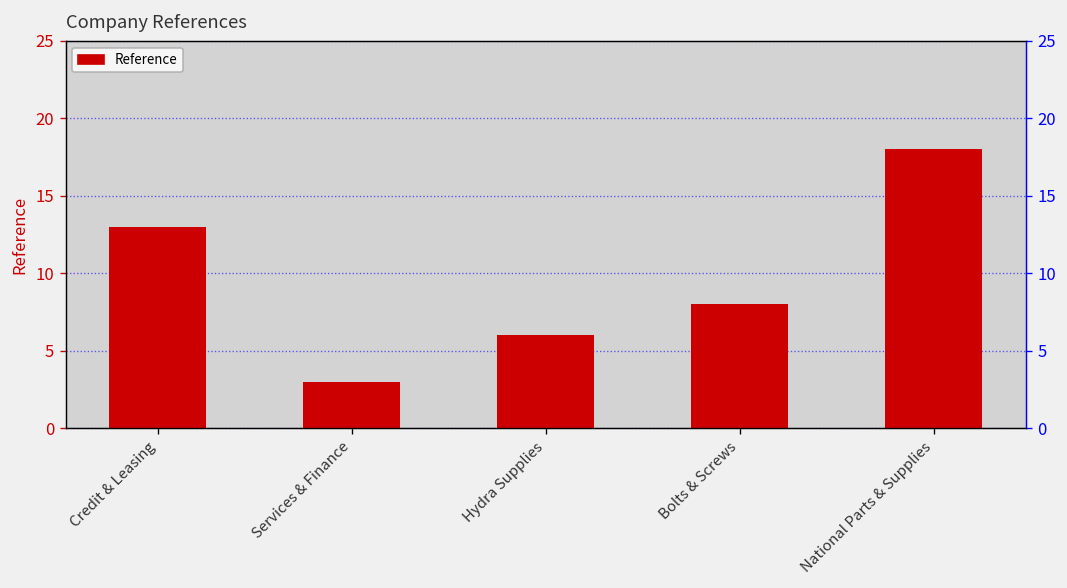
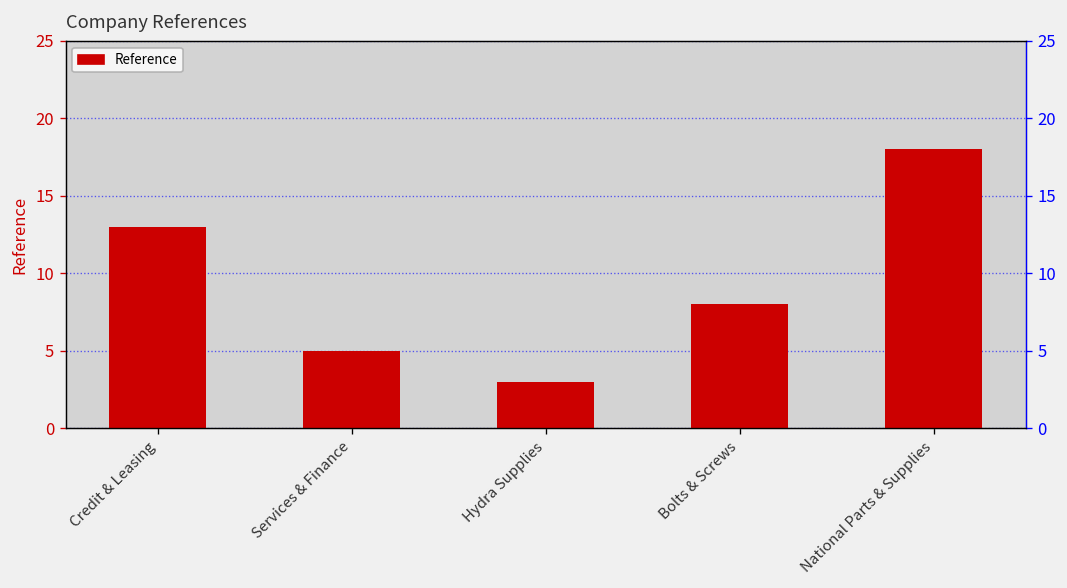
Services & Finance: 3 -> 5
Hydra Supplies: 6 -> 3
